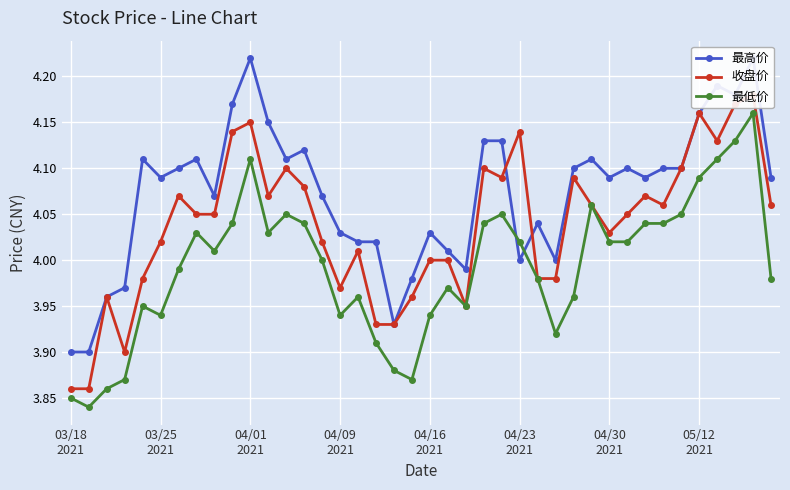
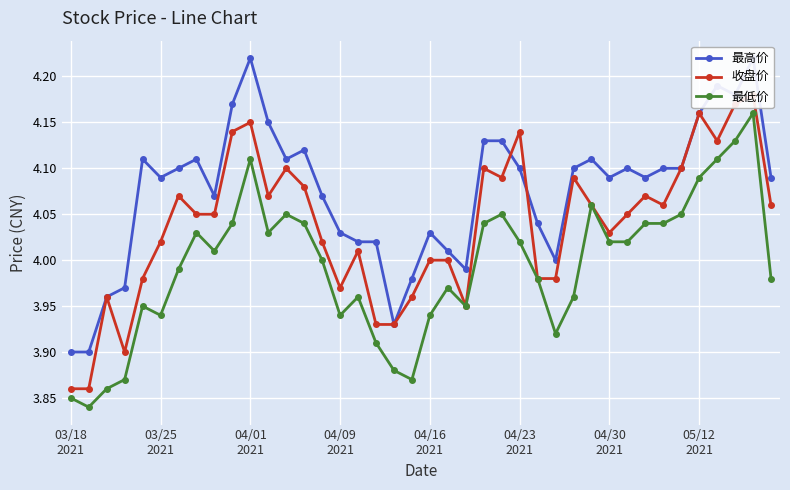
最高价, 04/23 2021: 4.0 -> 4.1
